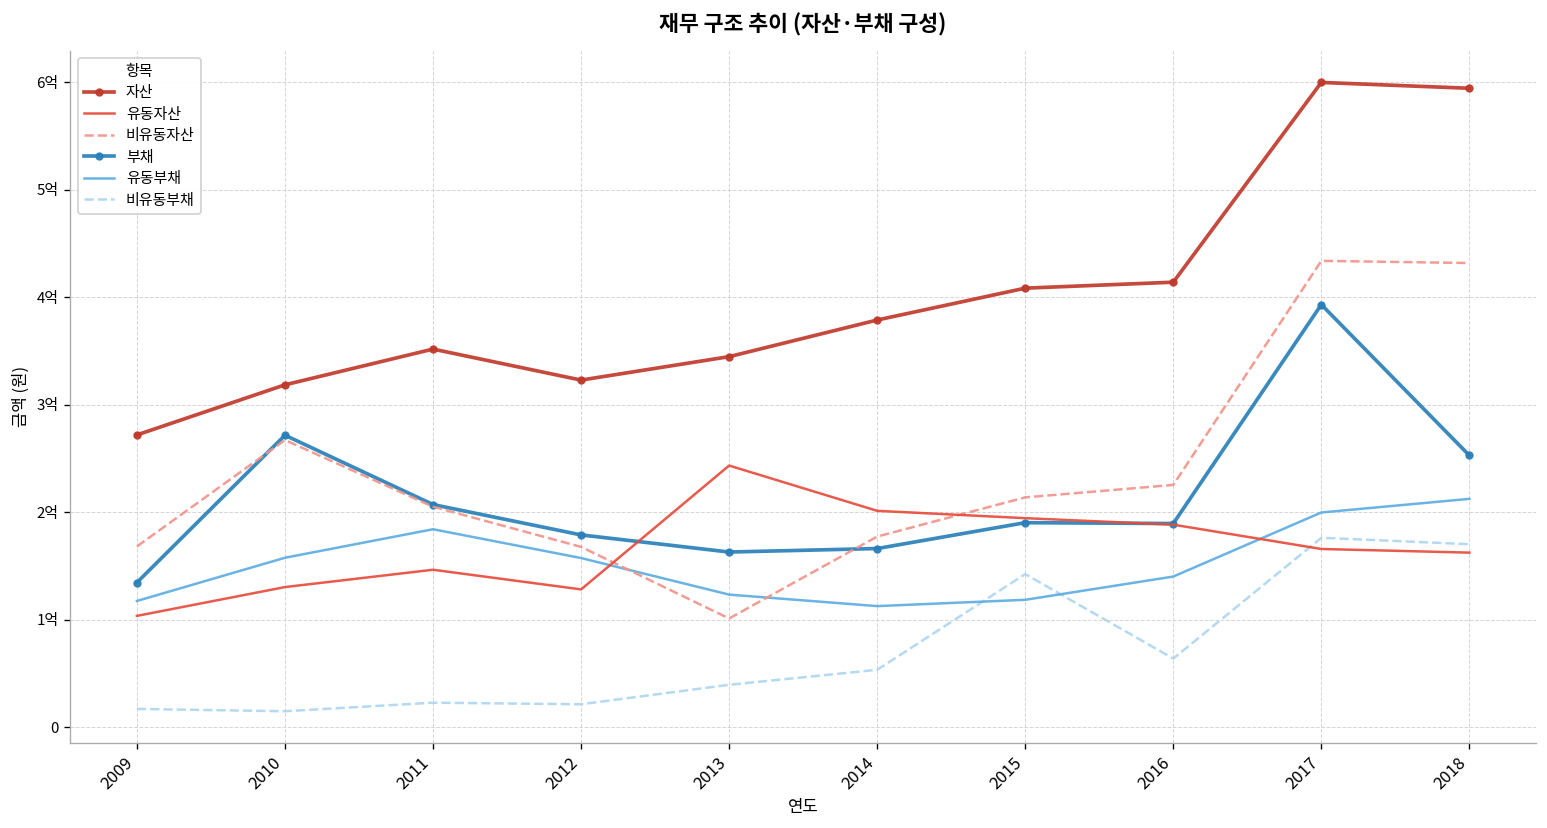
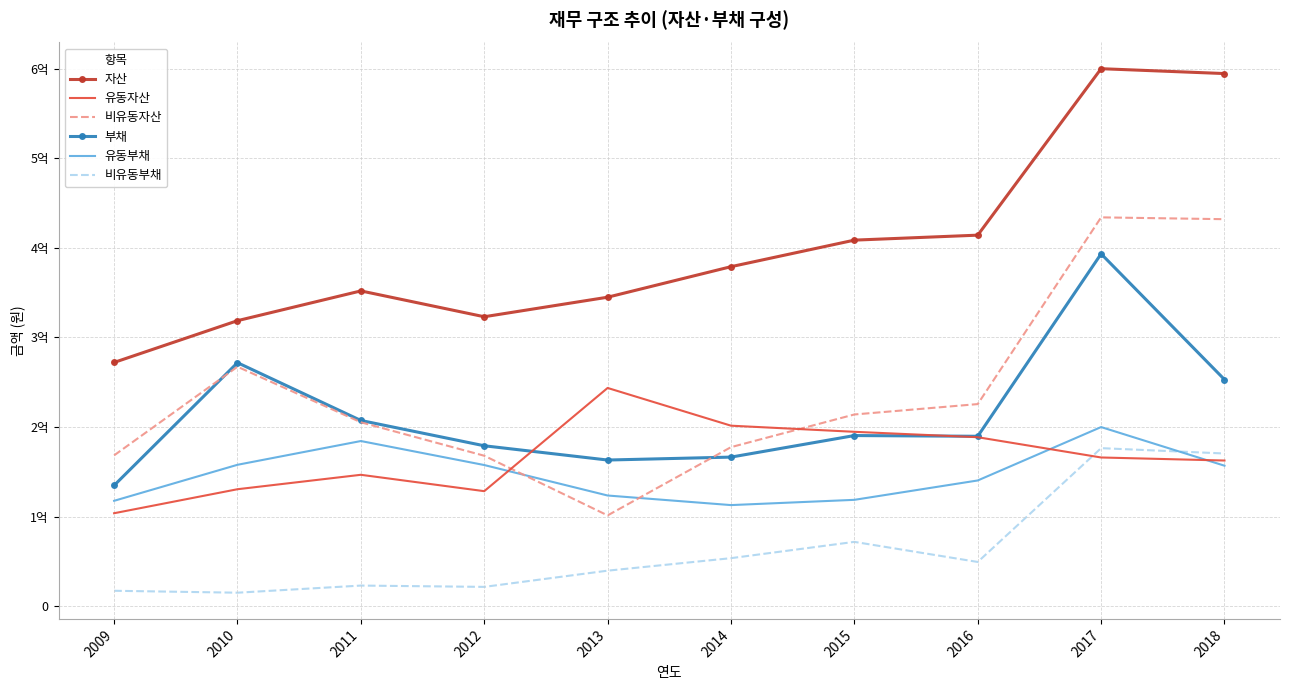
비유동부채, 2015: 1.4억 -> 0.7억
비유동부채, 2016: 0.6억 -> 0.5억
유동부채, 2018: 2.1억 -> 1.6억
